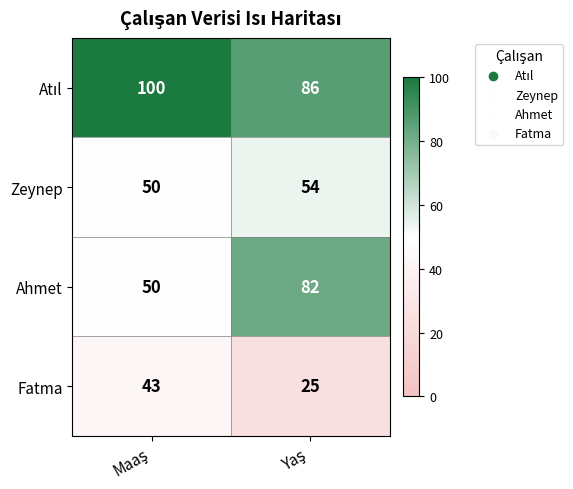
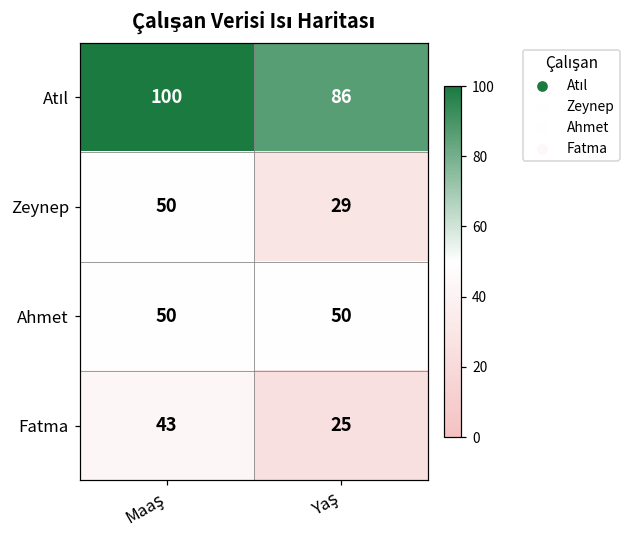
Zeynep, Yaş: 54 -> 29
Ahmet, Yaş: 82 -> 50
